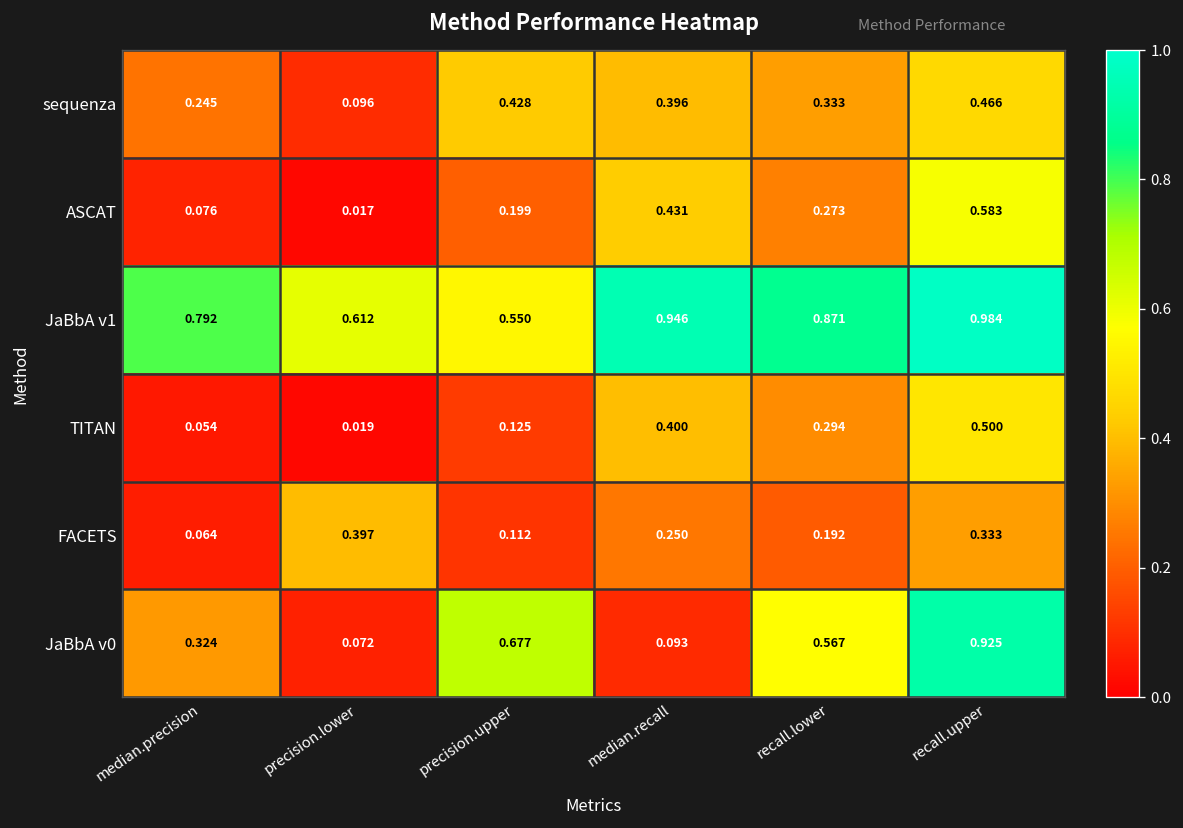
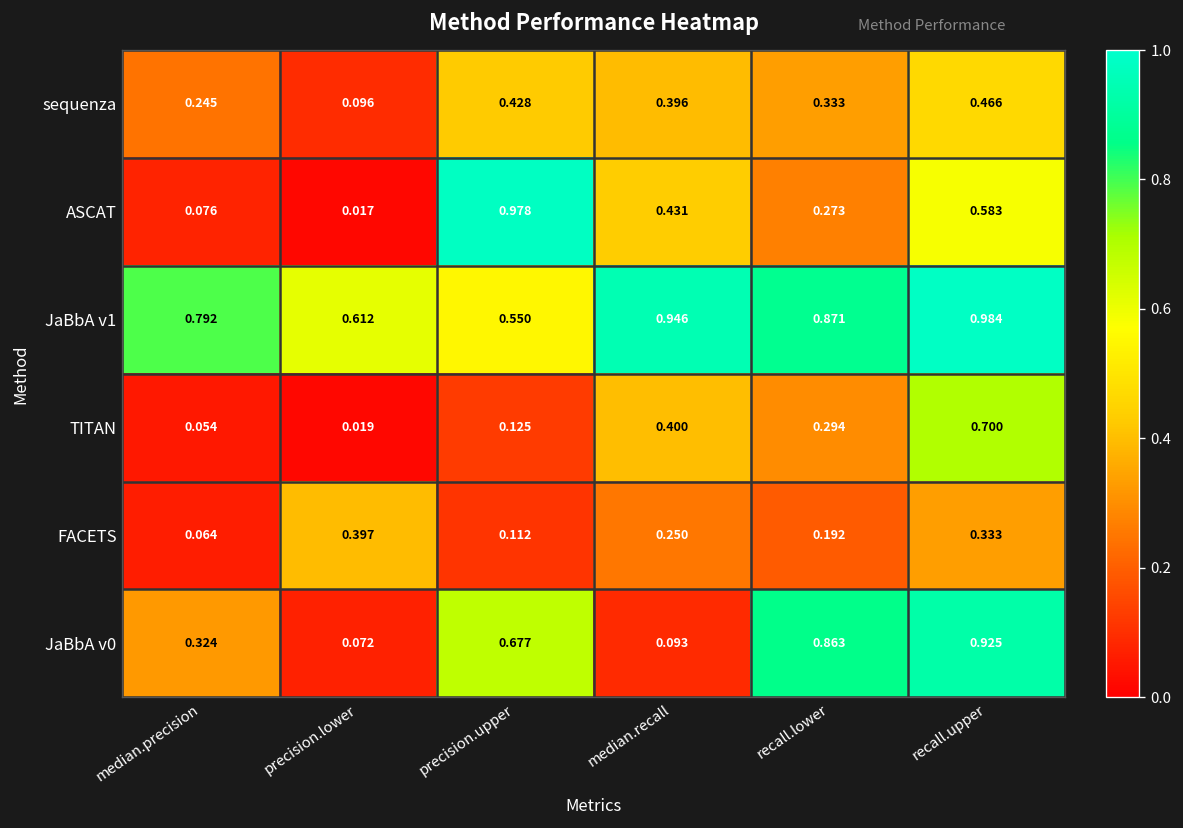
ASCAT, precision.upper: 0.199 -> 0.978
TITAN, recall.upper: 0.500 -> 0.700
JaBbA v0, recall.lower: 0.567 -> 0.863
